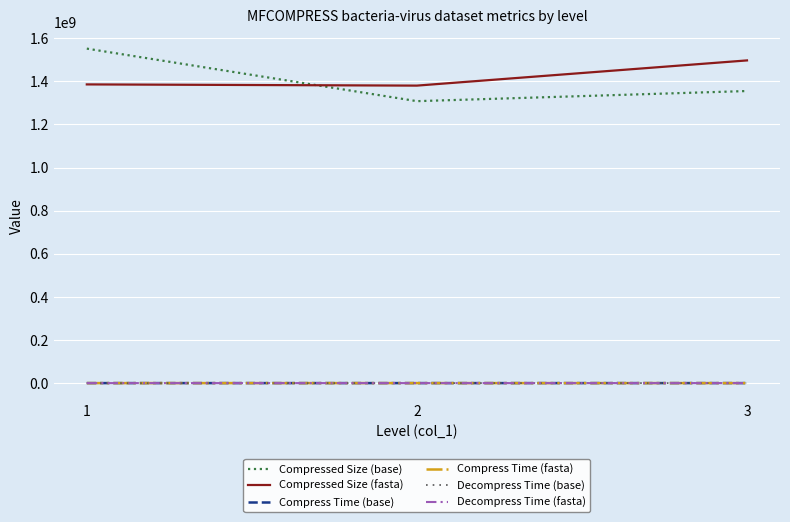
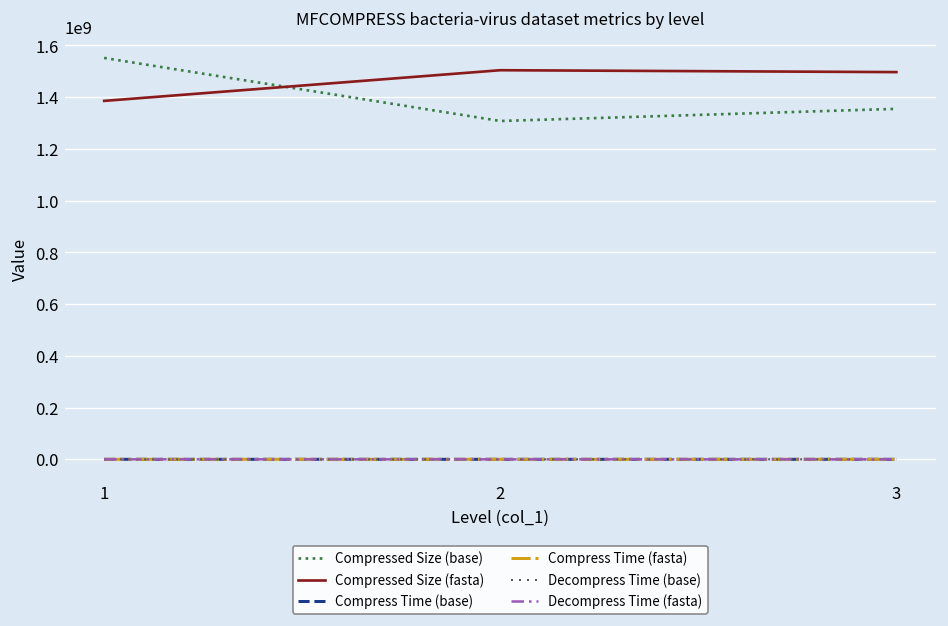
Compressed Size (fasta), 2: 1380000000 -> 1500000000
